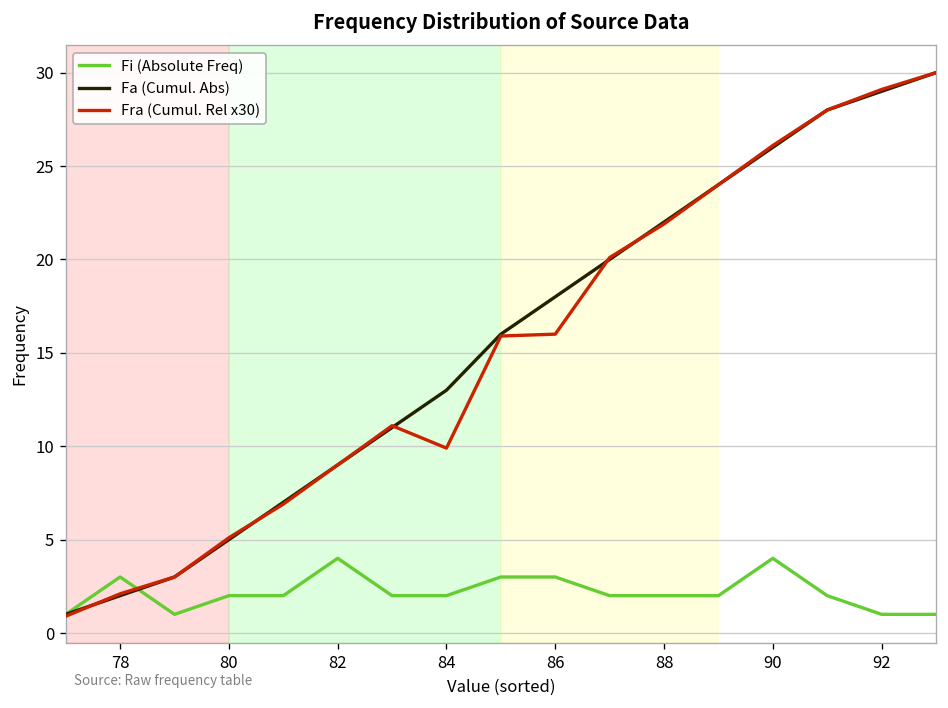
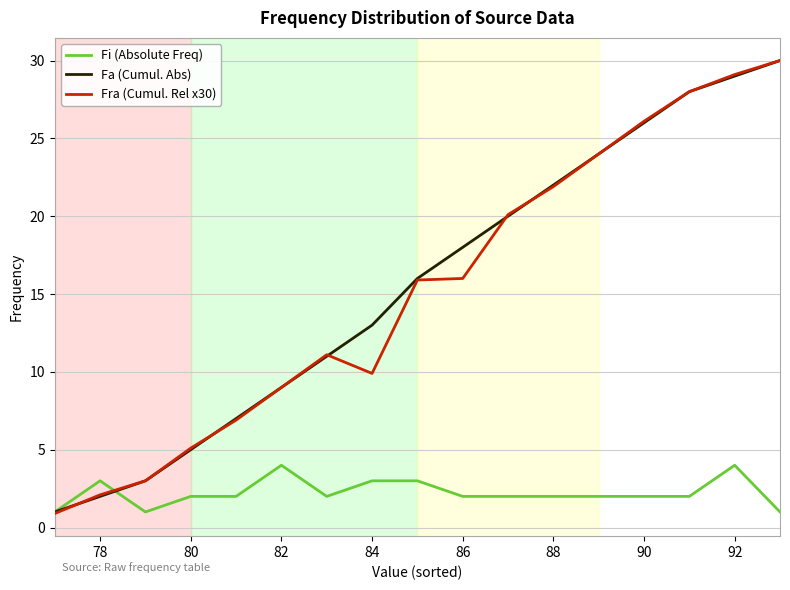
Fi (Absolute Freq), 84: 2 -> 3
Fi (Absolute Freq), 86: 3 -> 2
Fi (Absolute Freq), 90: 4 -> 2
Fi (Absolute Freq), 92: 1 -> 4
